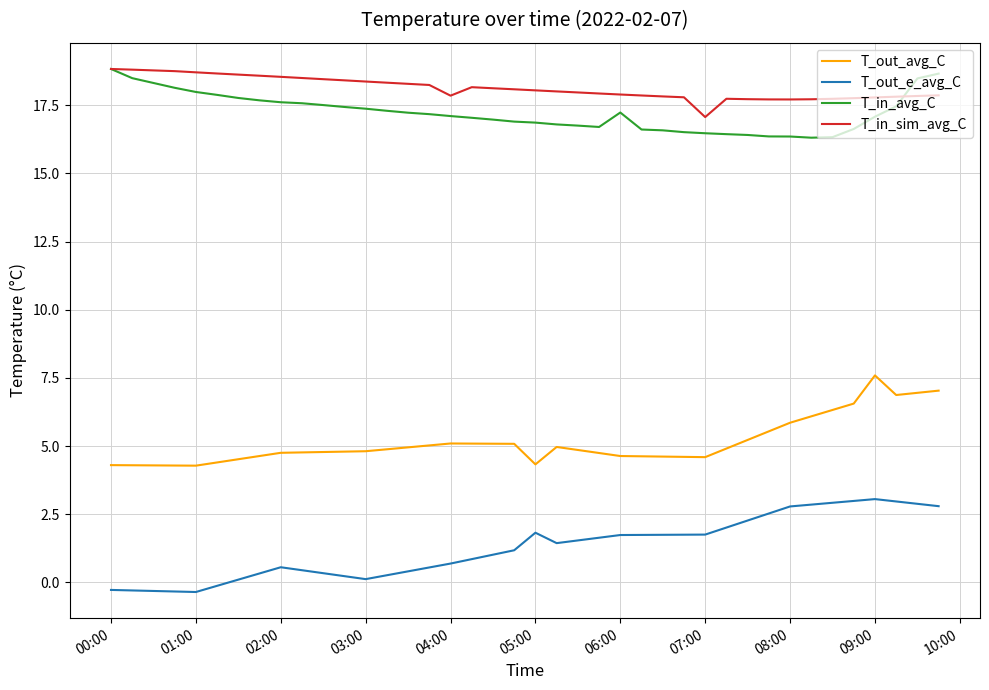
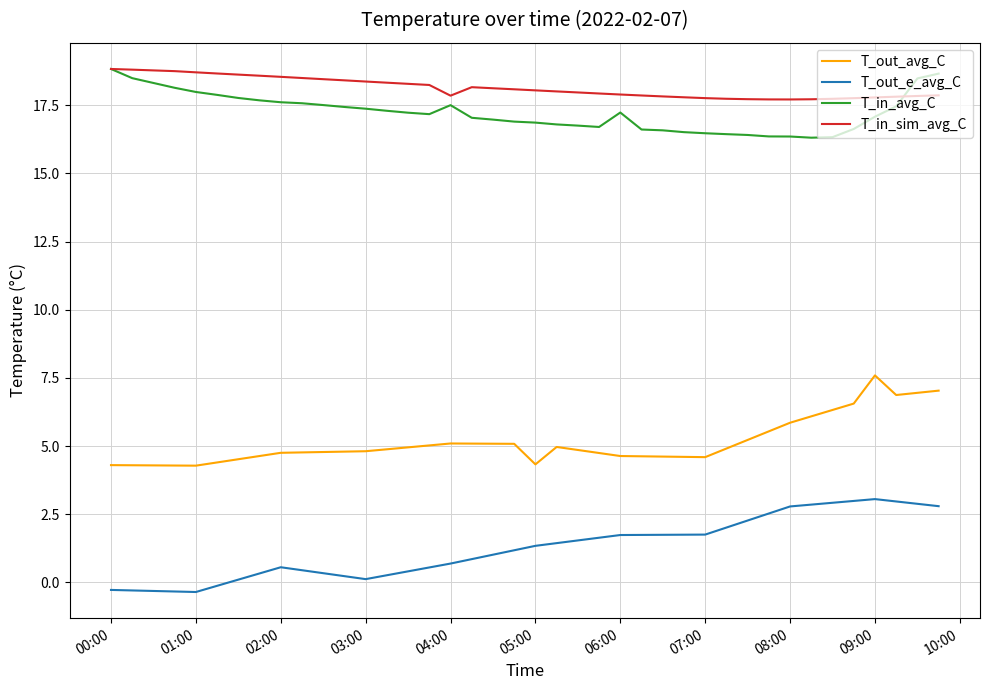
T_in_avg_C, 04:00: 17.1 -> 17.5
T_out_e_avg_C, 05:00: 1.8 -> 1.3
T_in_sim_avg_C, 07:00: 17.1 -> 17.8
